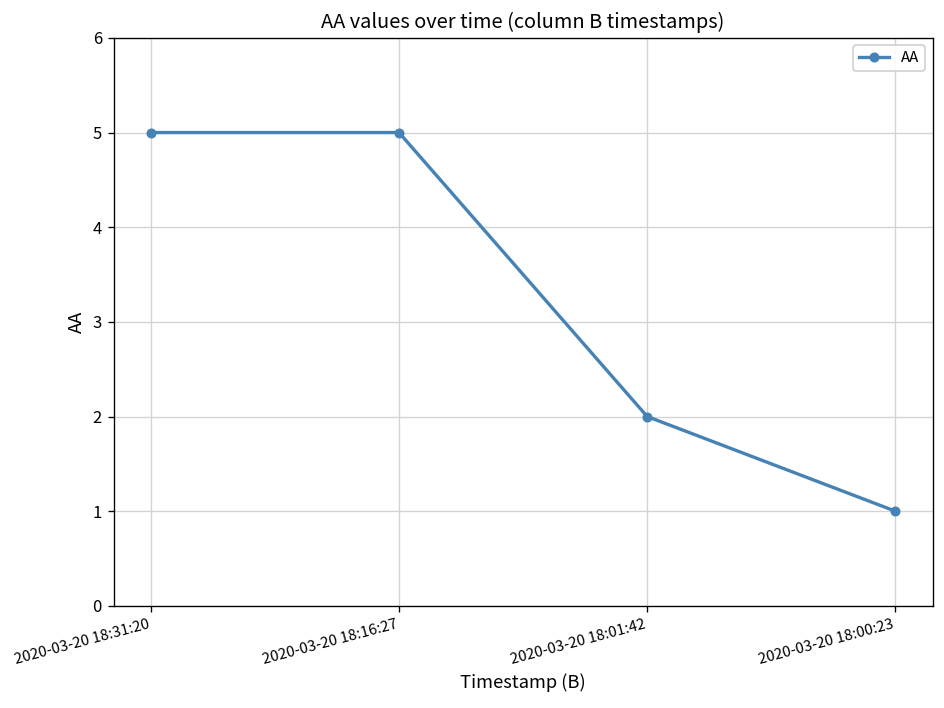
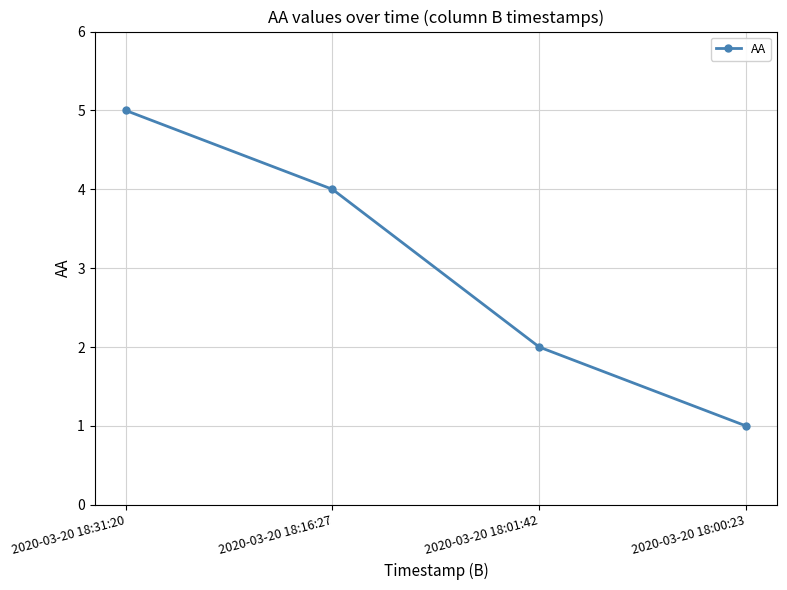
2020-03-20 18:16:27: 5 -> 4
